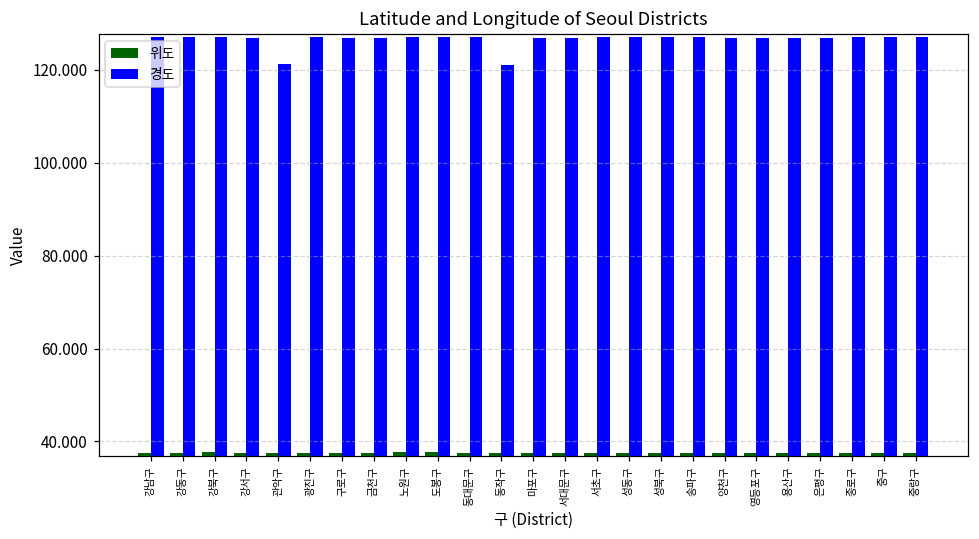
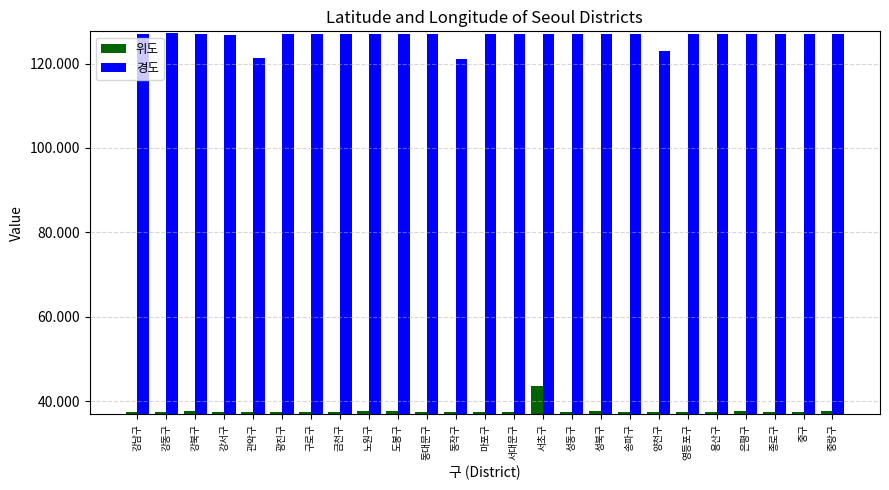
위도, 서초구: 37 -> 44
경도, 양천구: 127 -> 123
